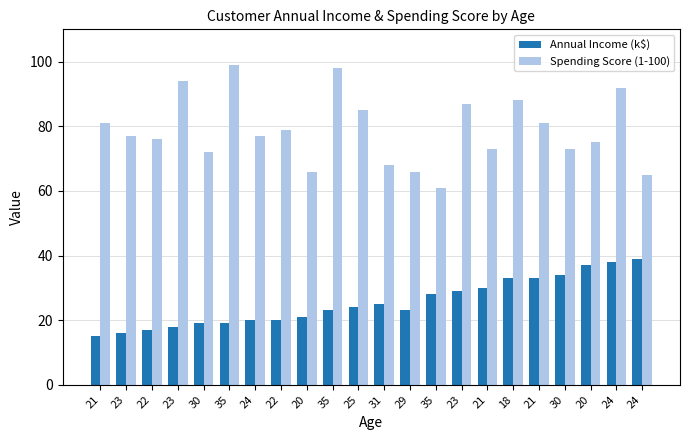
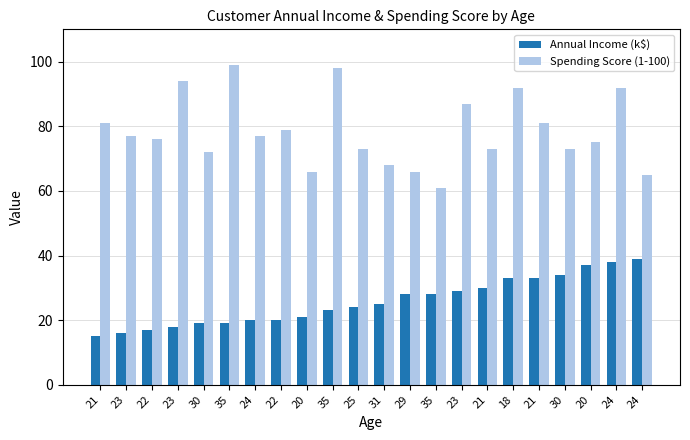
Spending Score (1-100), 25: 85 -> 73
Annual Income (k$), 29: 23 -> 28
Spending Score (1-100), 18: 88 -> 92
